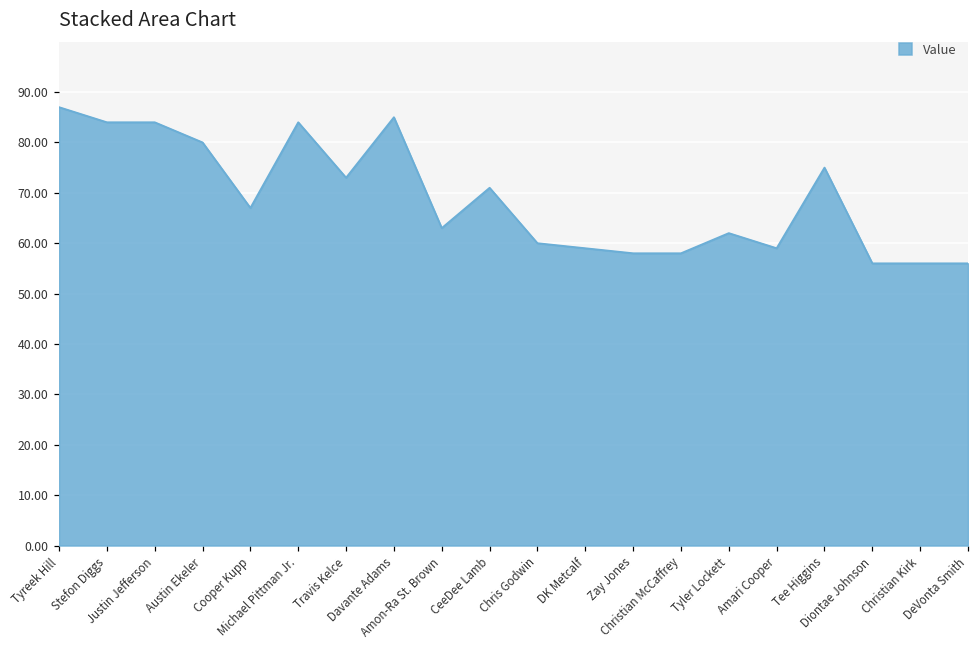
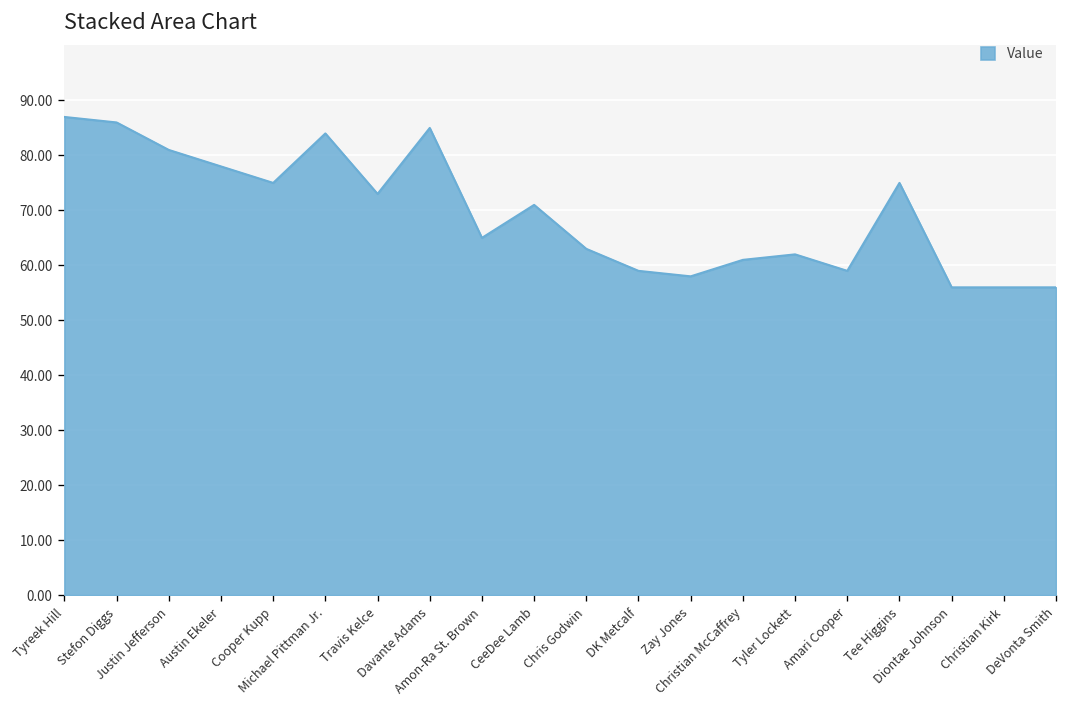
Stefon Diggs: 84 -> 86
Justin Jefferson: 84 -> 81
Austin Ekeler: 80 -> 78
Cooper Kupp: 67 -> 75
Amon-Ra St. Brown: 63 -> 65
Chris Godwin: 60 -> 63
Christian McCaffrey: 58 -> 61
